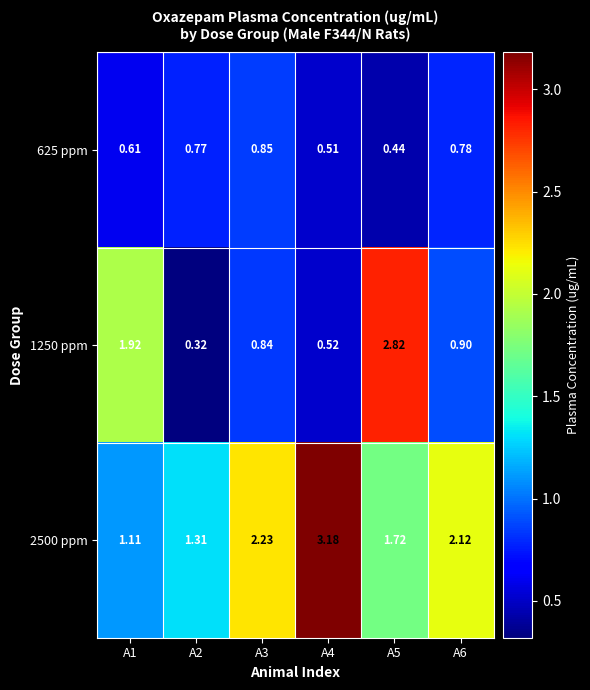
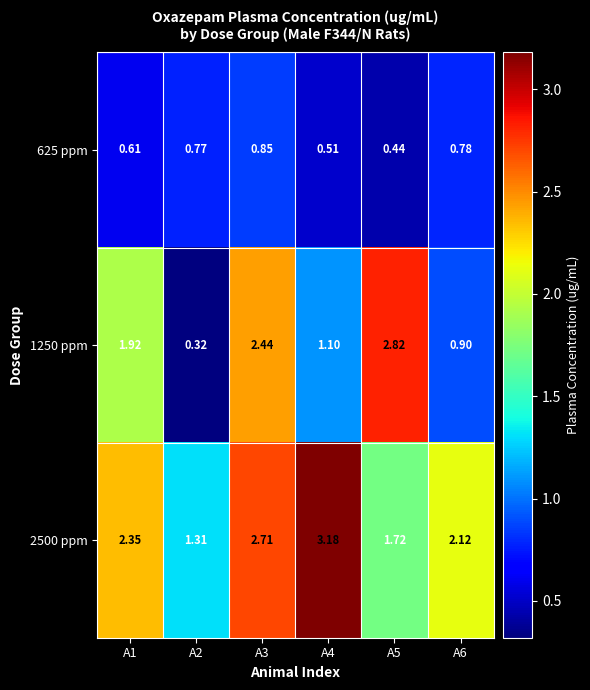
1250 ppm, A3: 0.84 -> 2.44
1250 ppm, A4: 0.52 -> 1.10
2500 ppm, A1: 1.11 -> 2.35
2500 ppm, A3: 2.23 -> 2.71
